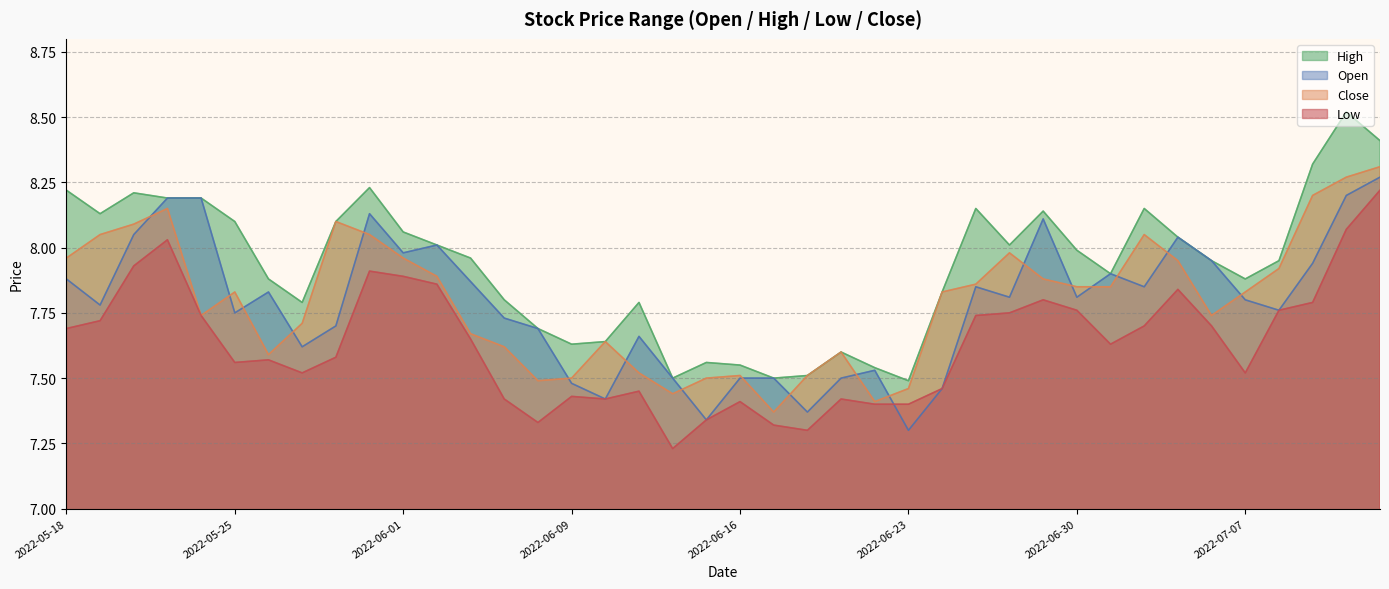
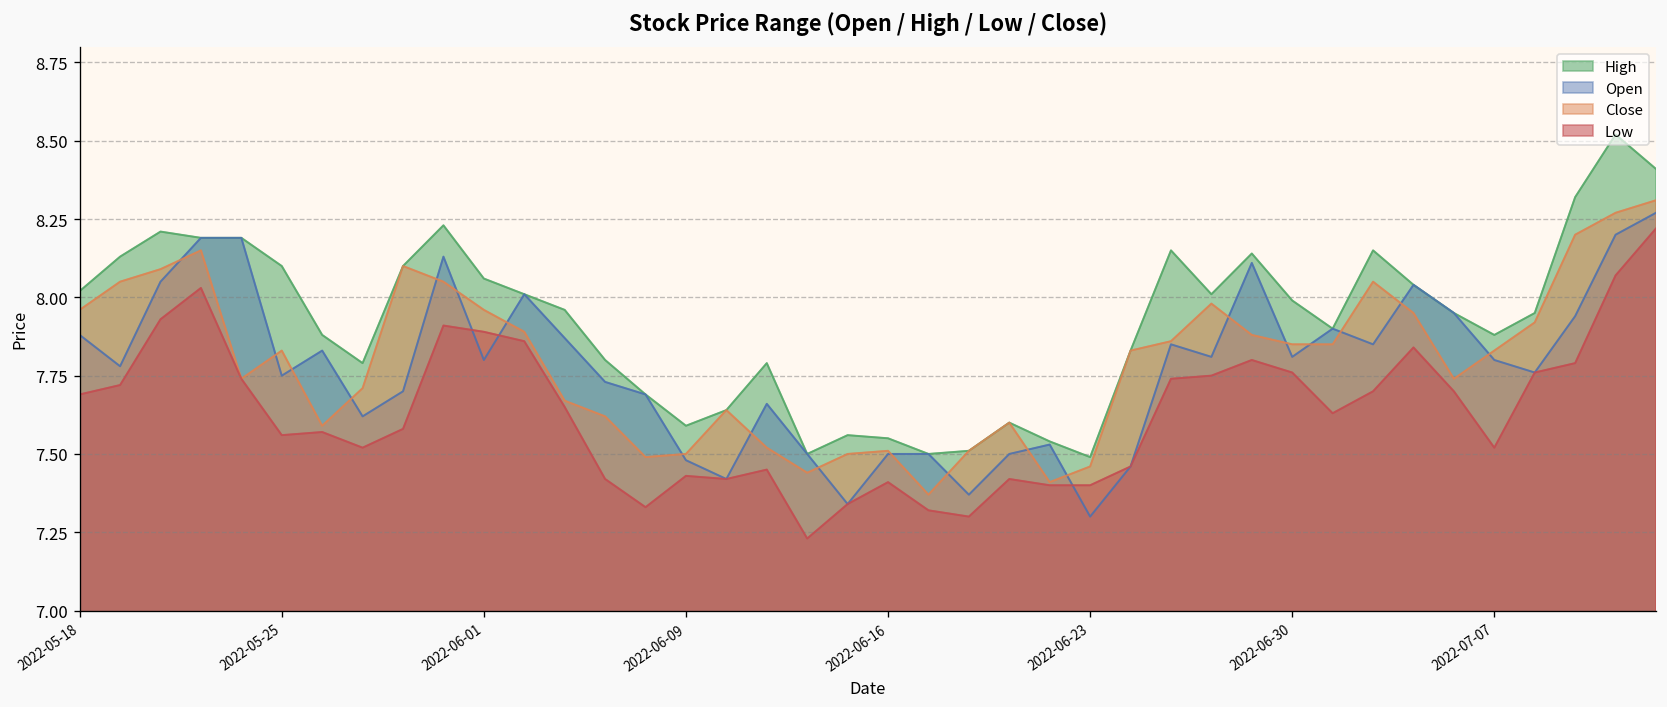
High, 2022-05-18: 8.22 -> 8.02
Open, 2022-06-01: 7.98 -> 7.80
High, 2022-06-09: 7.63 -> 7.59
